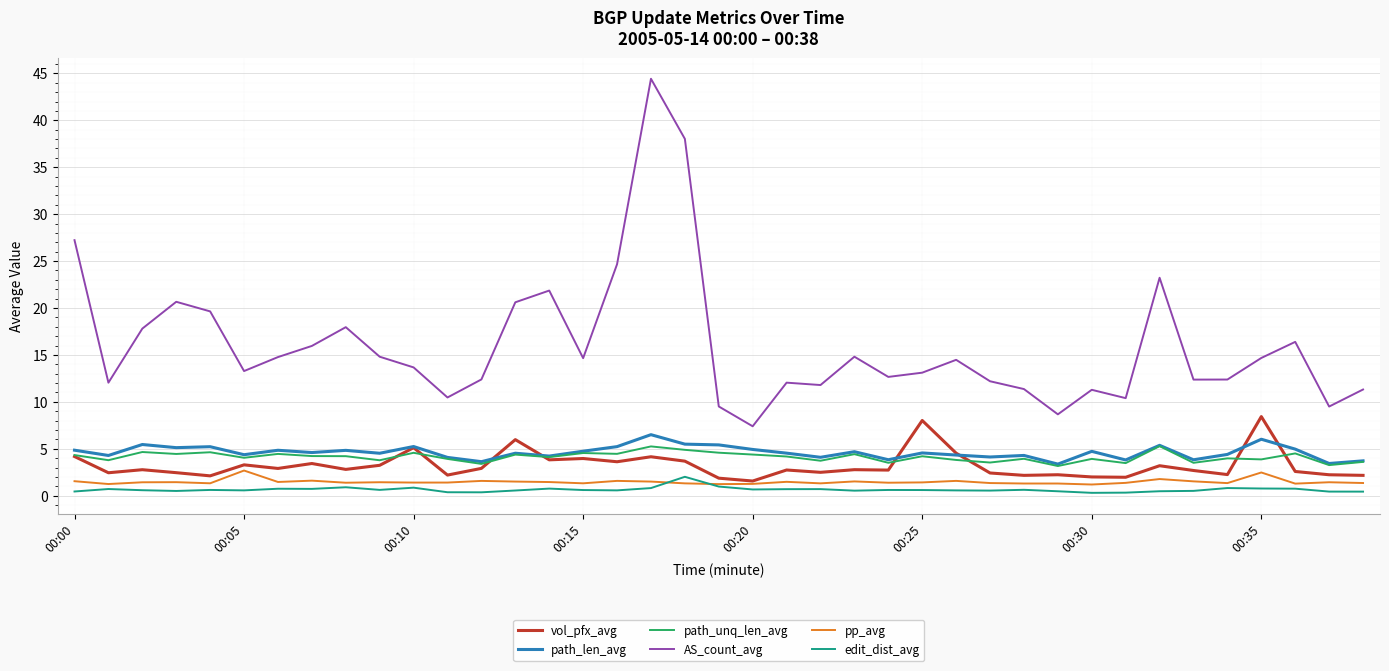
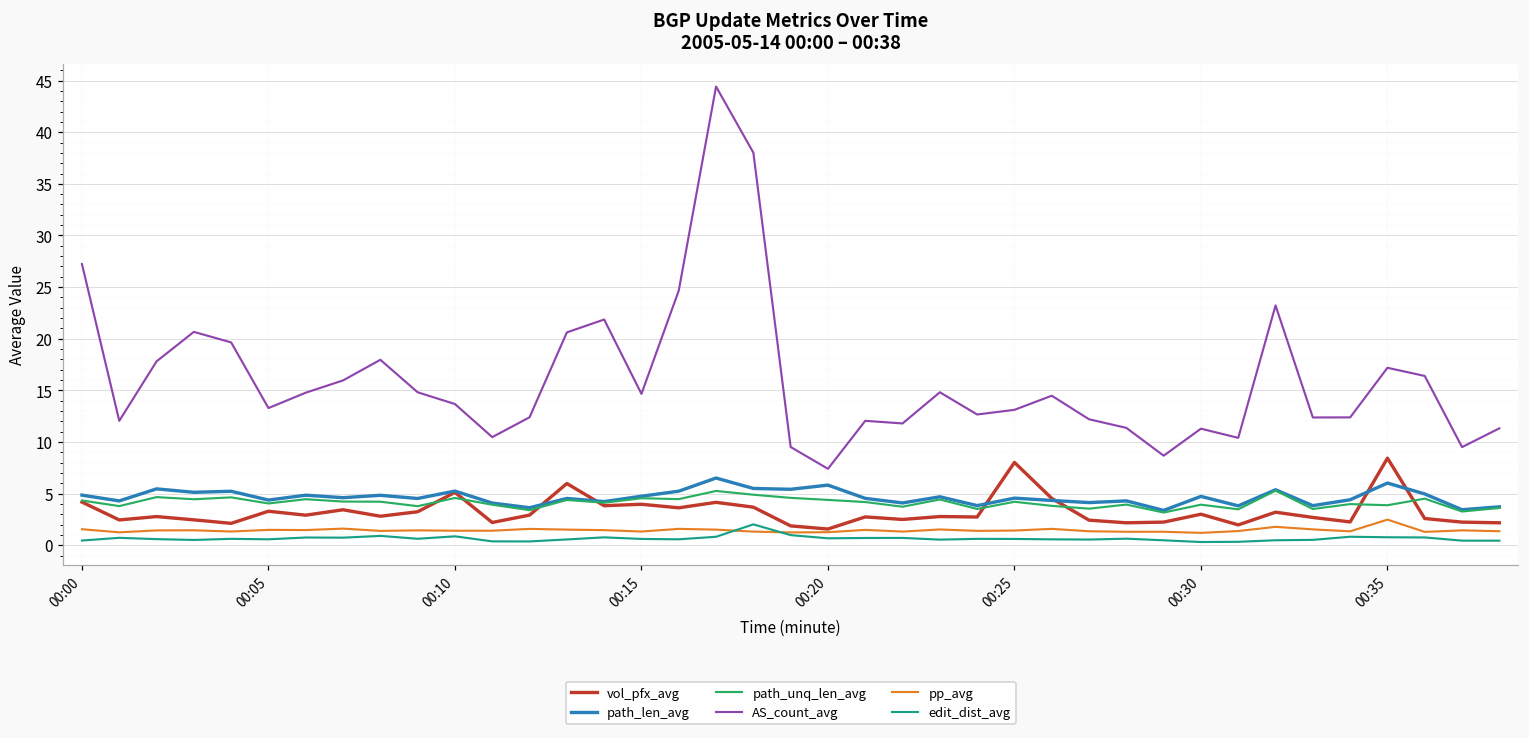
pp_avg, 00:05: 3 -> 1
path_len_avg, 00:20: 5 -> 6
vol_pfx_avg, 00:30: 2 -> 3
AS_count_avg, 00:35: 15 -> 17
